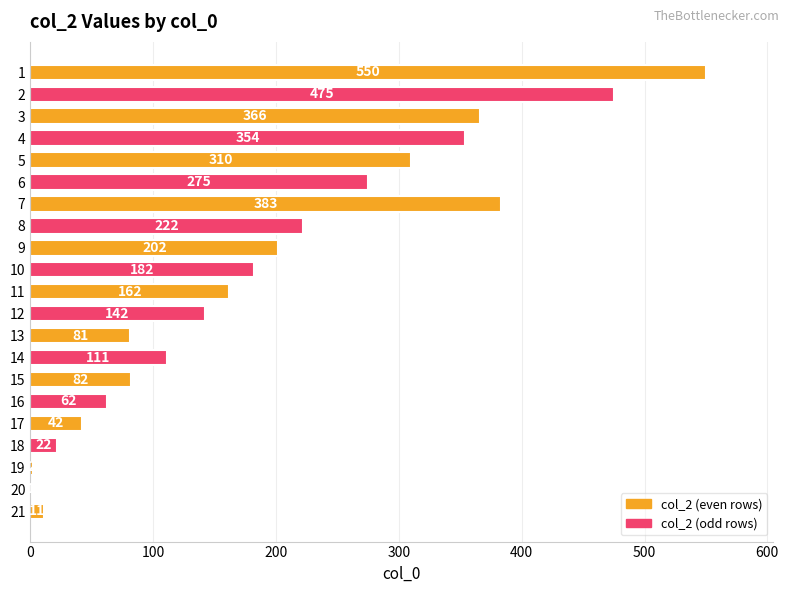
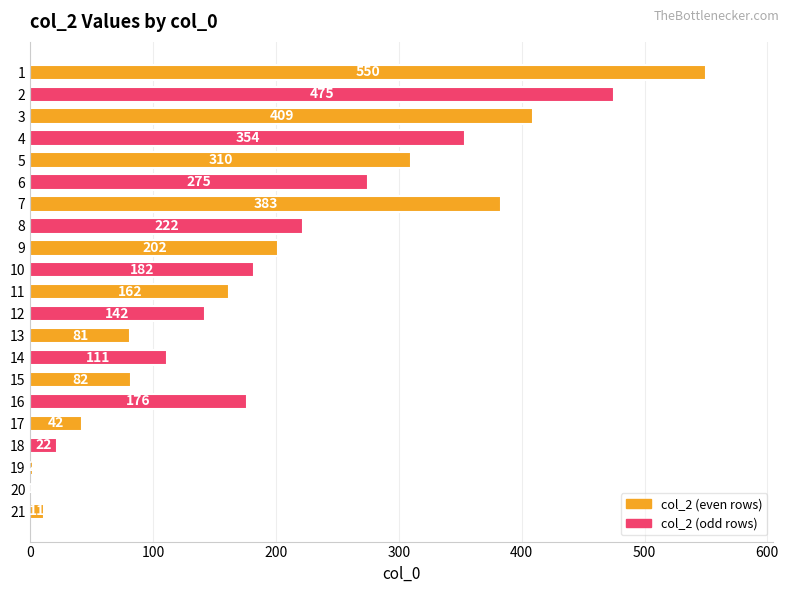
3: 366 -> 409
16: 62 -> 176
